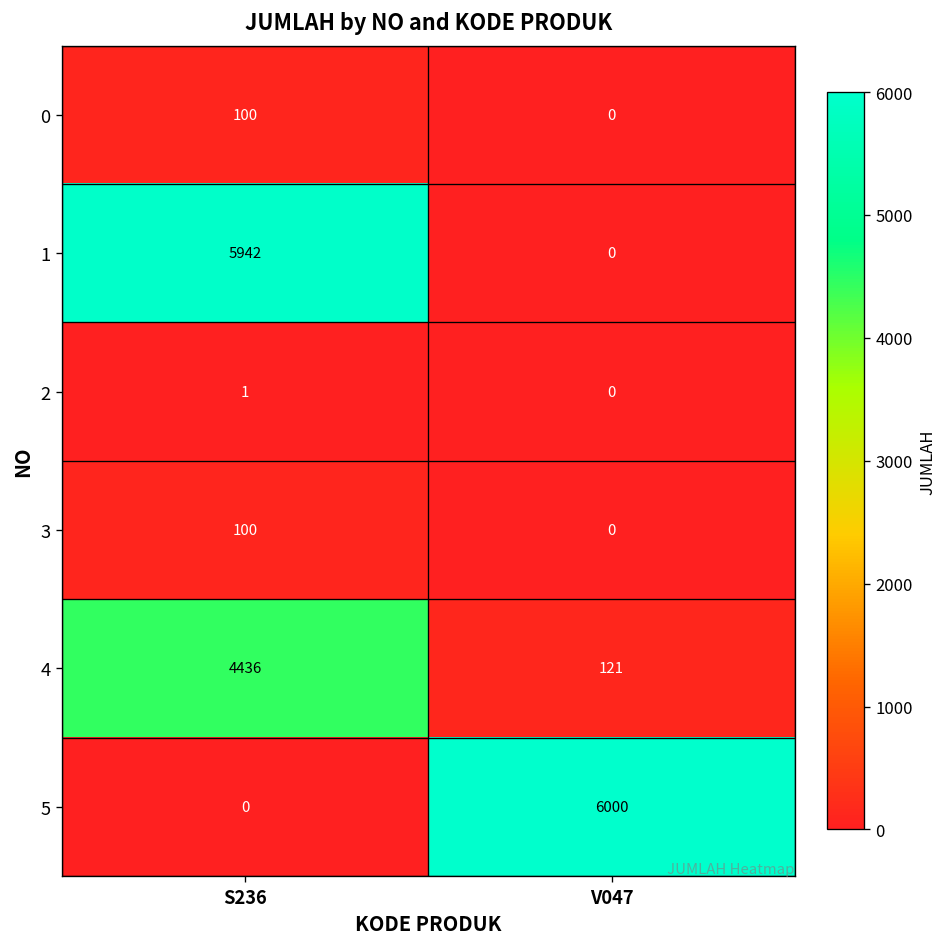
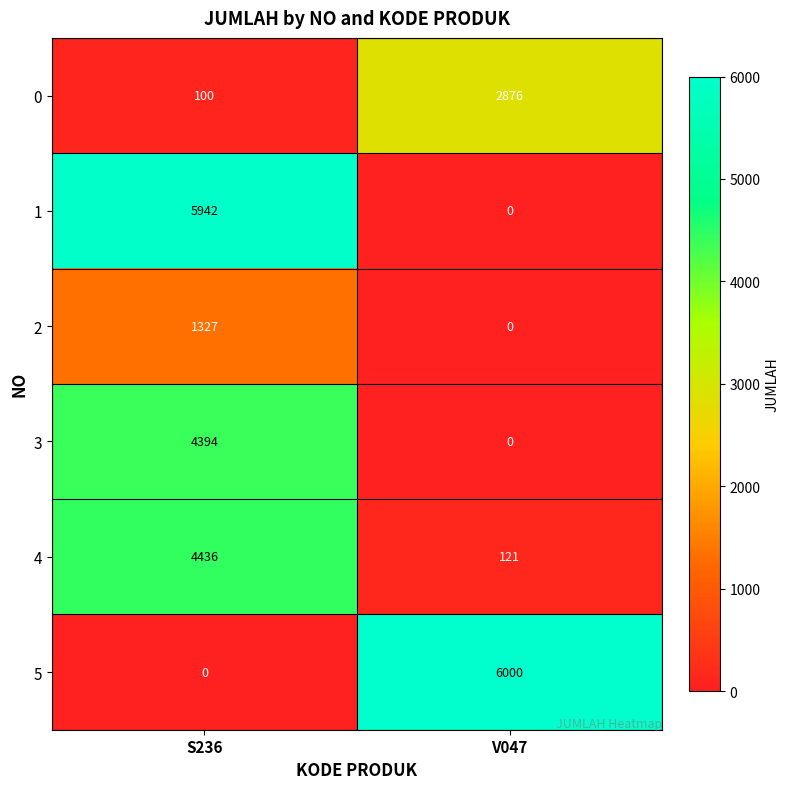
0, V047: 0 -> 2876
2, S236: 1 -> 1327
3, S236: 100 -> 4394
